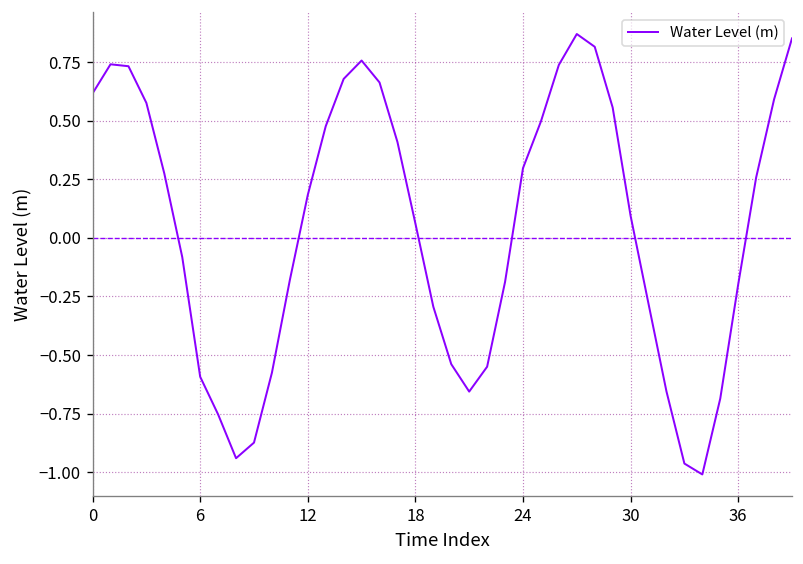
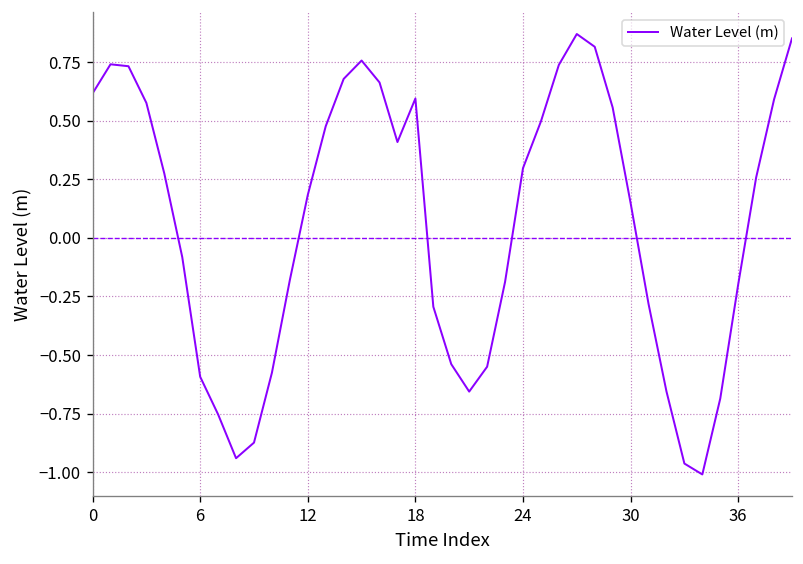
18: 0.06 -> 0.59
30: 0.09 -> 0.15
